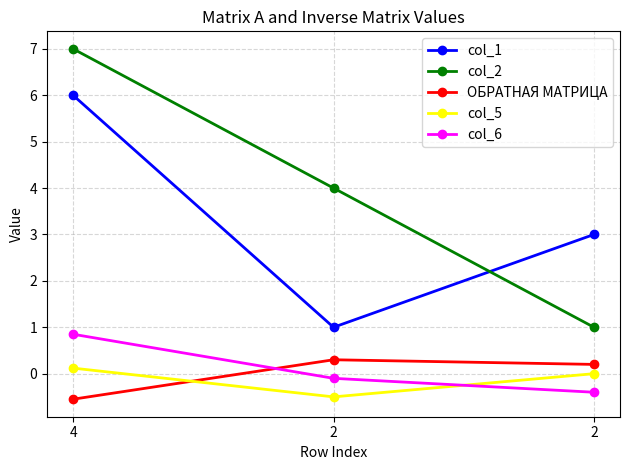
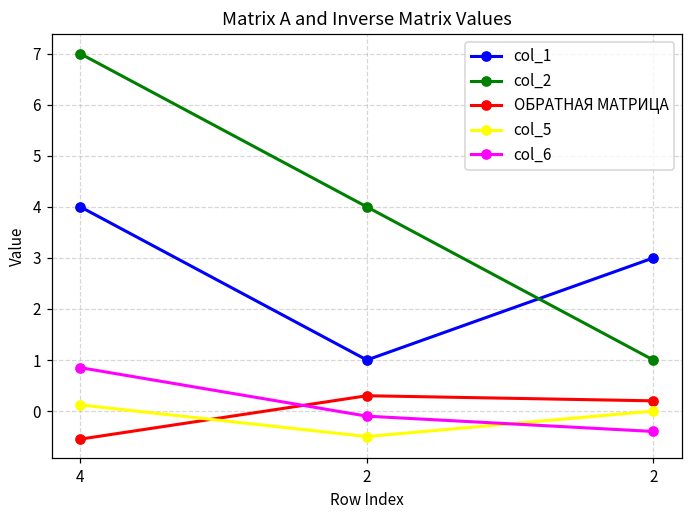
col_1, 4: 6 -> 4
